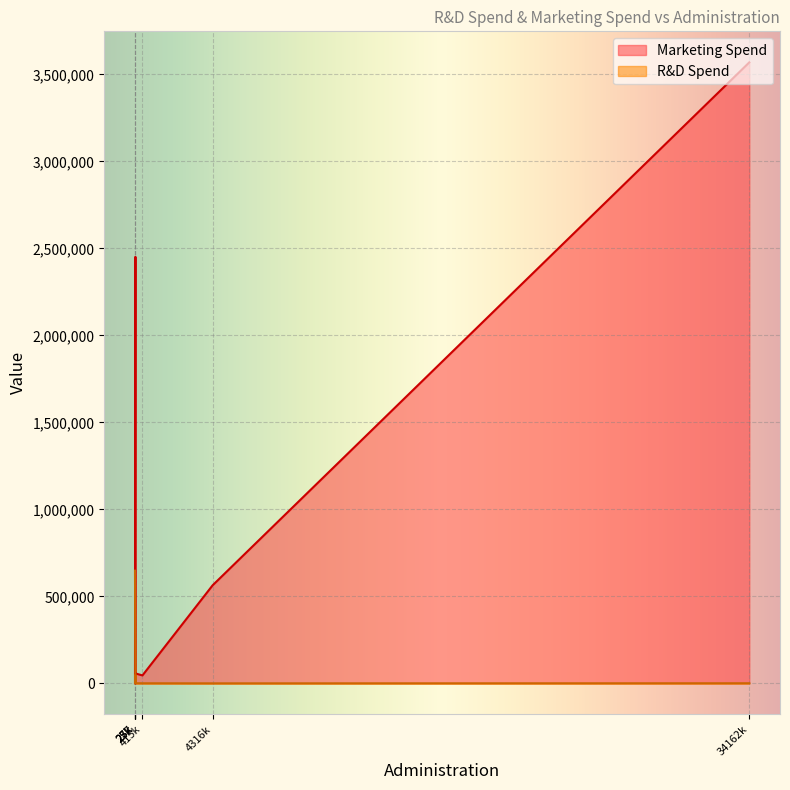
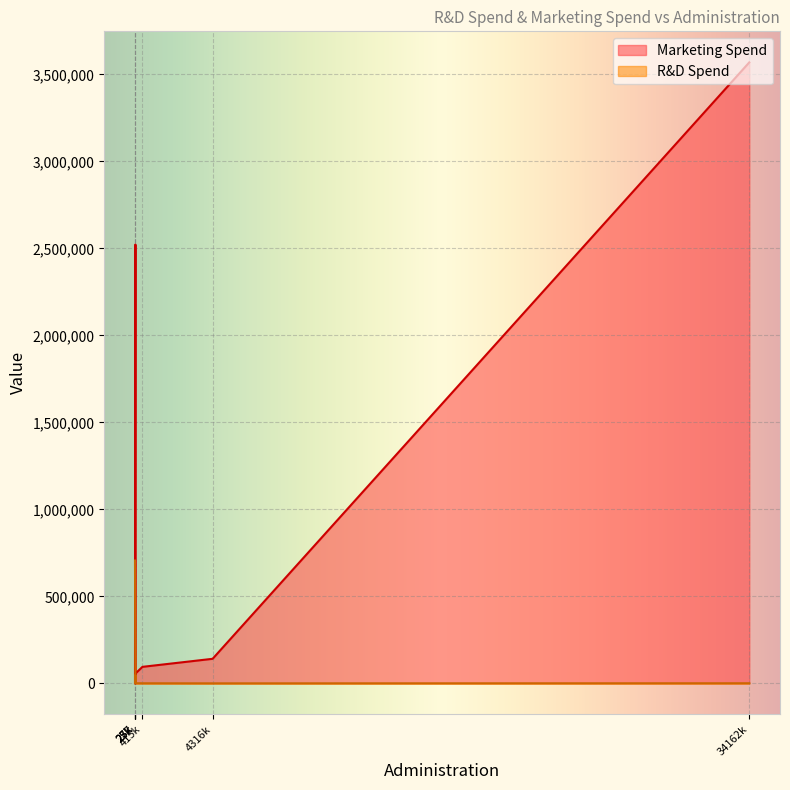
R&D Spend, 257: 650,000 -> 710,000
Marketing Spend, 23k: 2,450,000 -> 2,520,000
Marketing Spend, 415k: 50,000 -> 90,000
Marketing Spend, 4316k: 560,000 -> 140,000
